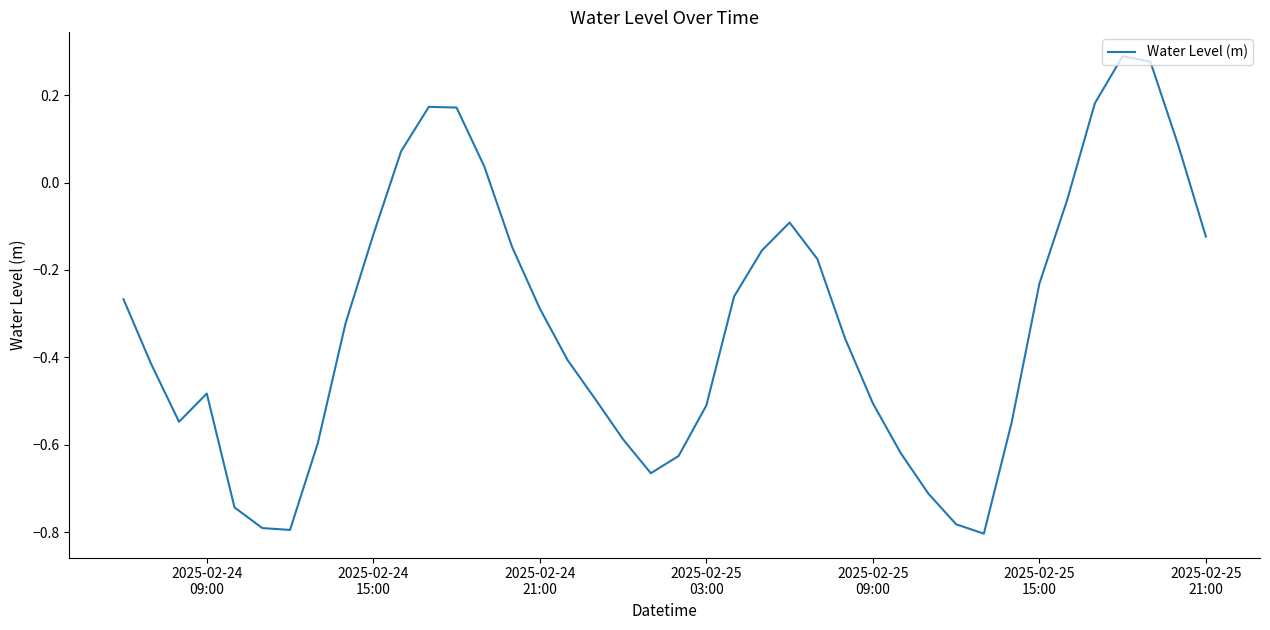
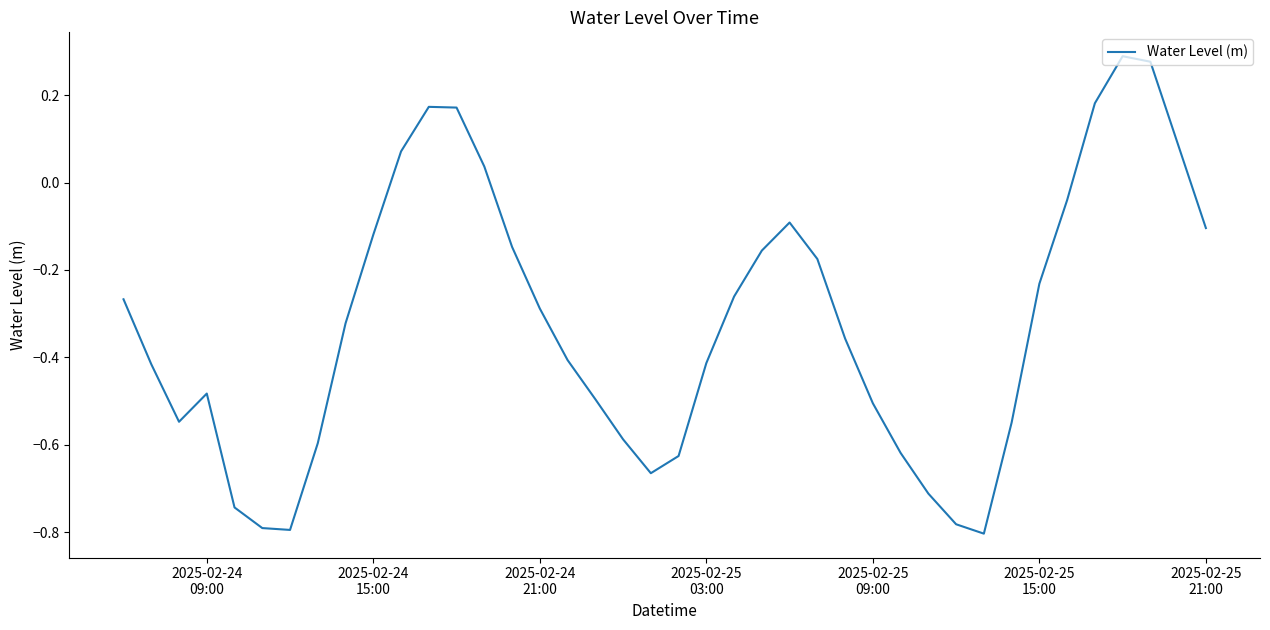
2025-02-25 03:00: -0.51 -> -0.41
2025-02-25 21:00: -0.12 -> -0.10
